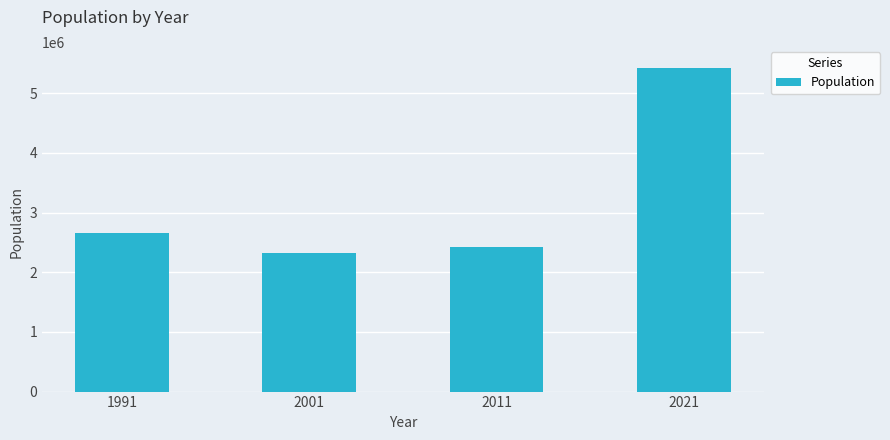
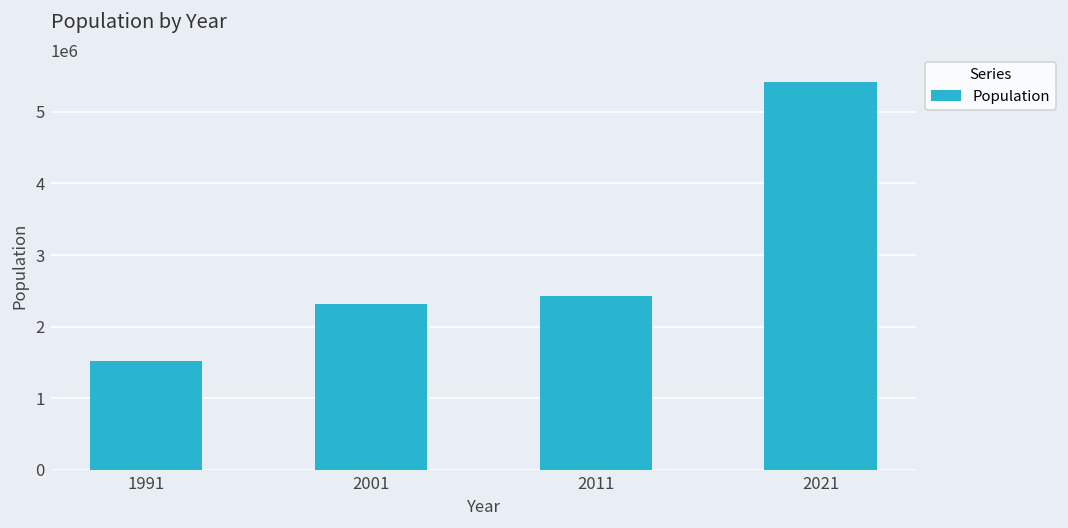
1991: 2700000 -> 1500000
